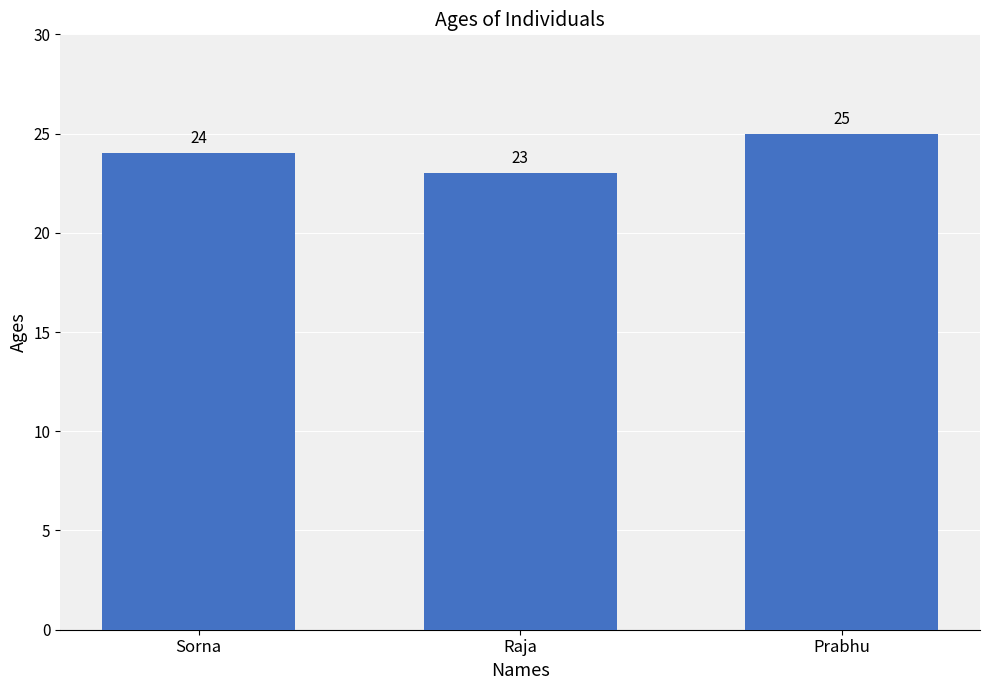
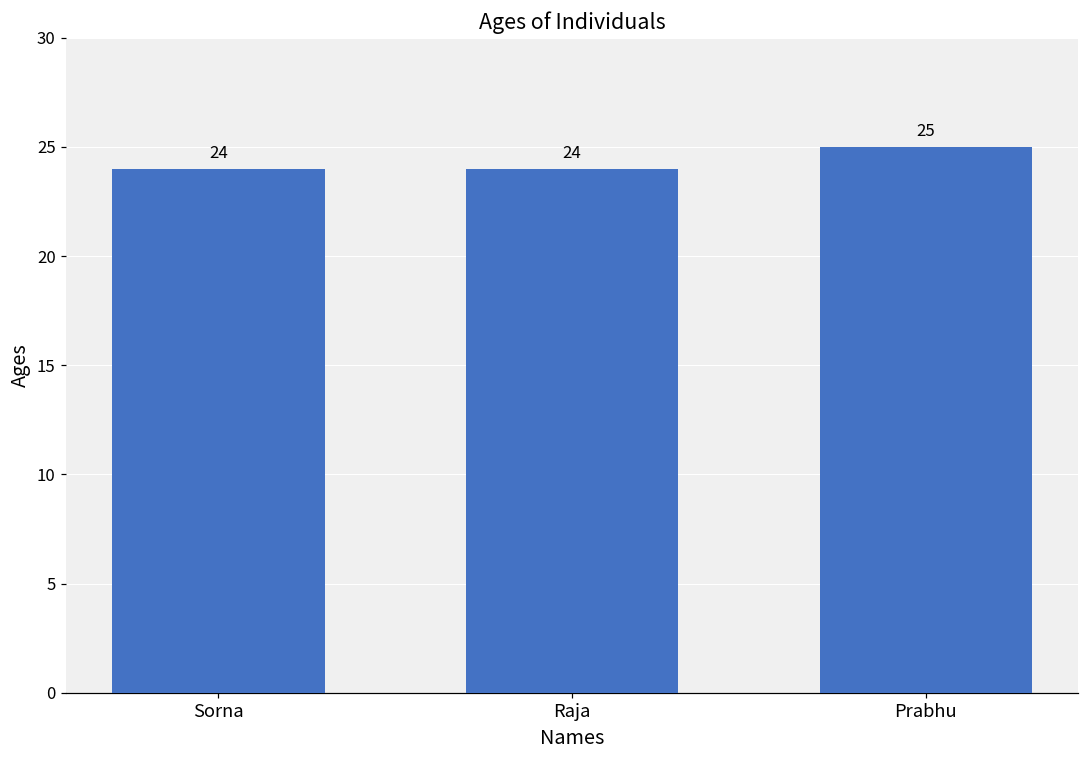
Raja: 23 -> 24
